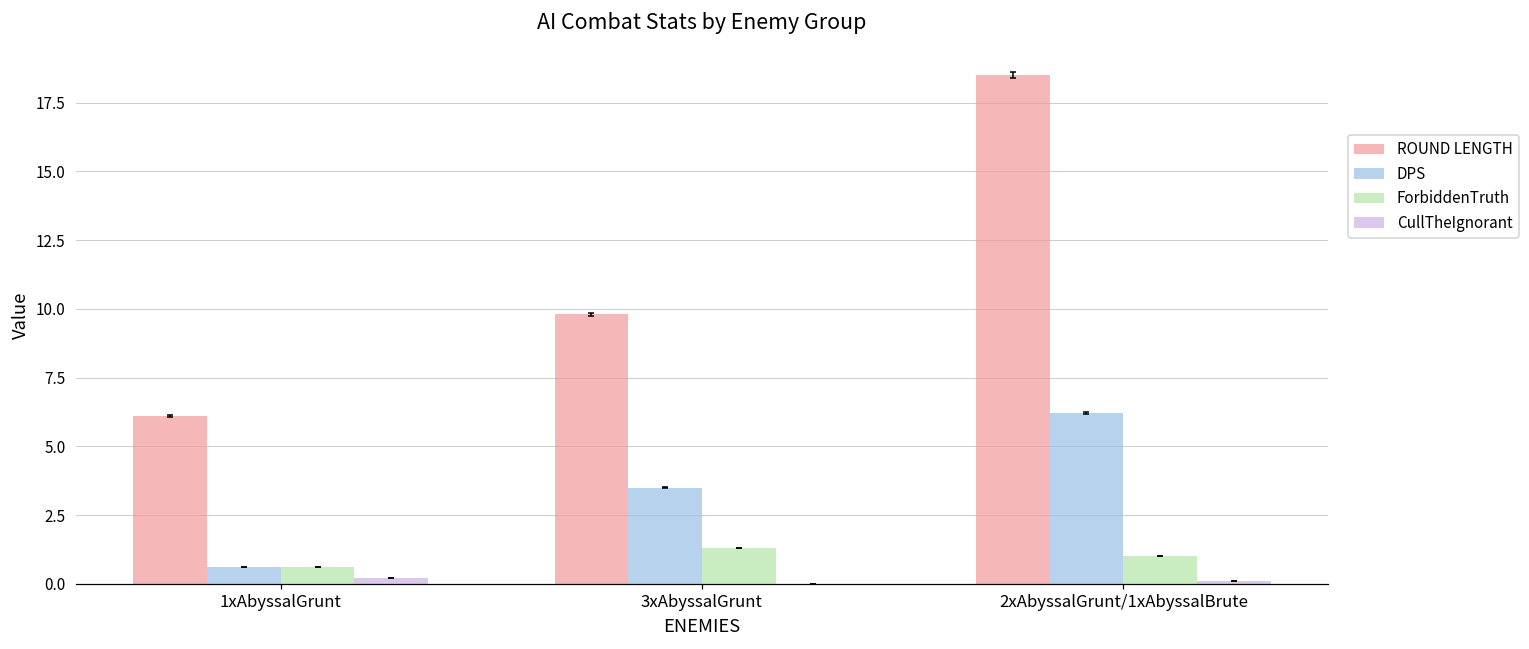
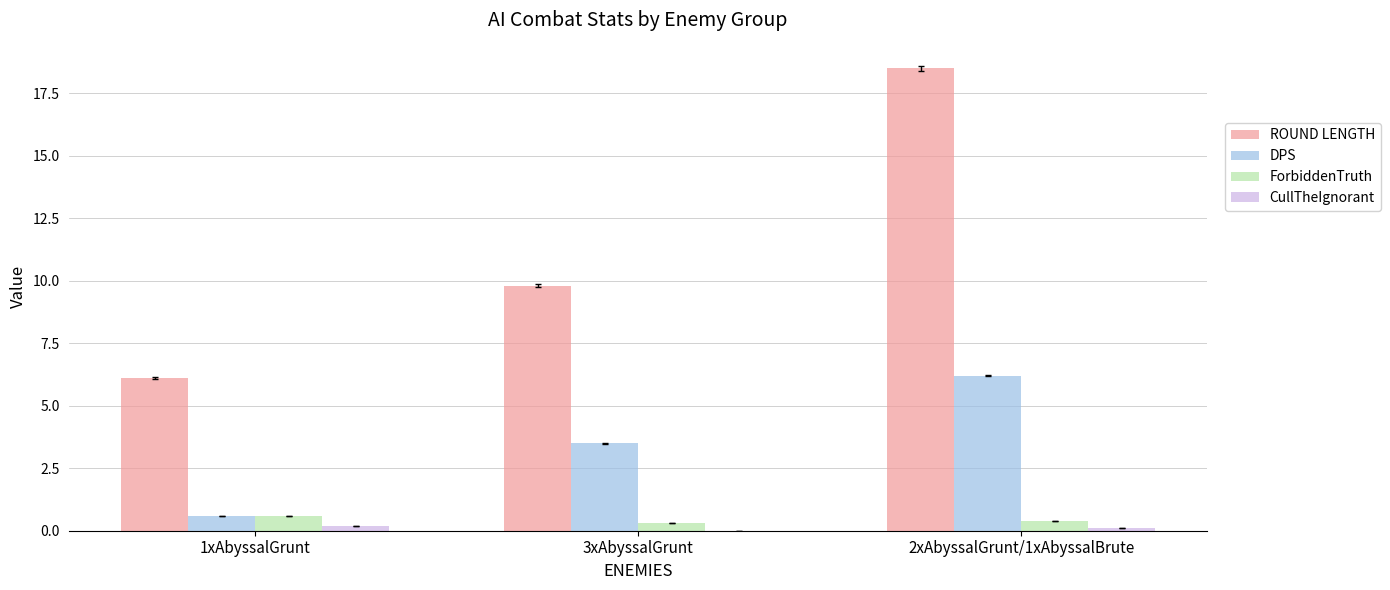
ForbiddenTruth, 3xAbyssalGrunt: 1.3 -> 0.3
ForbiddenTruth, 2xAbyssalGrunt/1xAbyssalBrute: 1.0 -> 0.4
